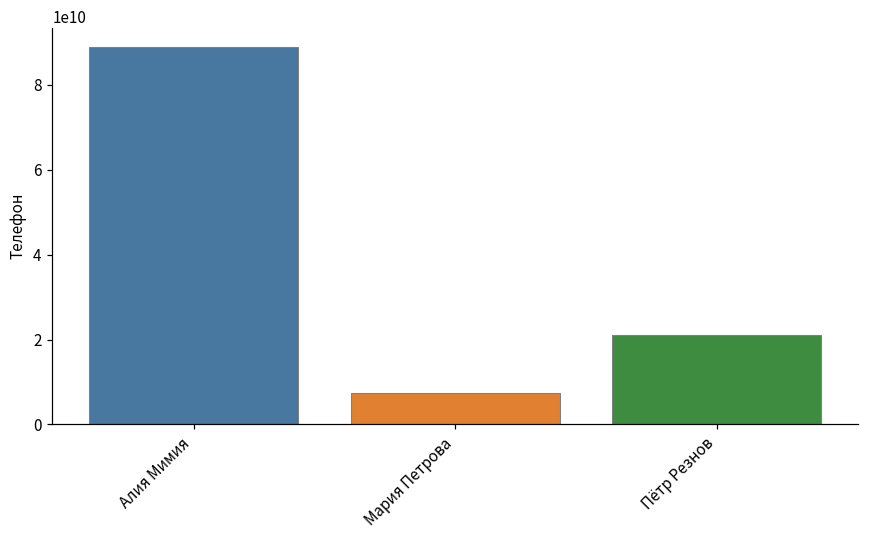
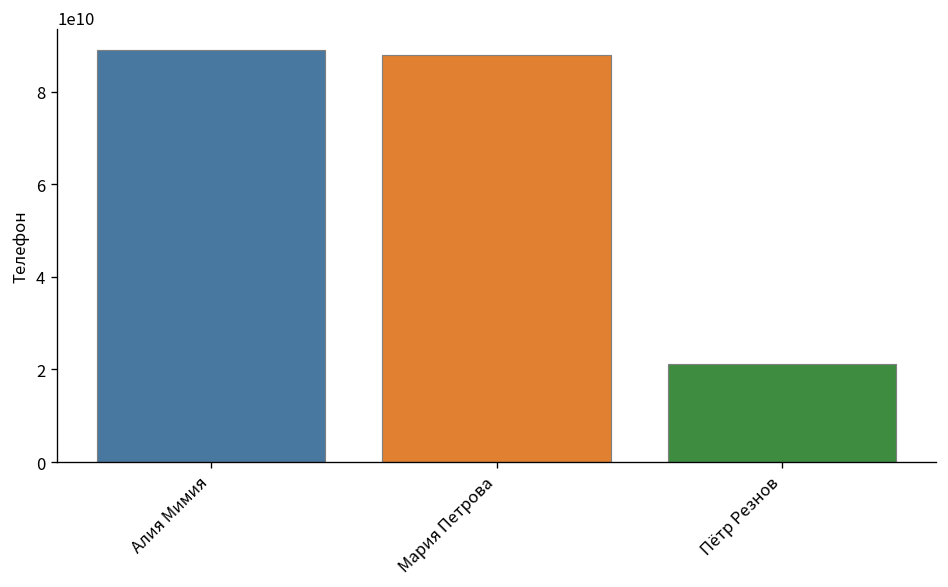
Мария Петрова: 7000000000 -> 88000000000
